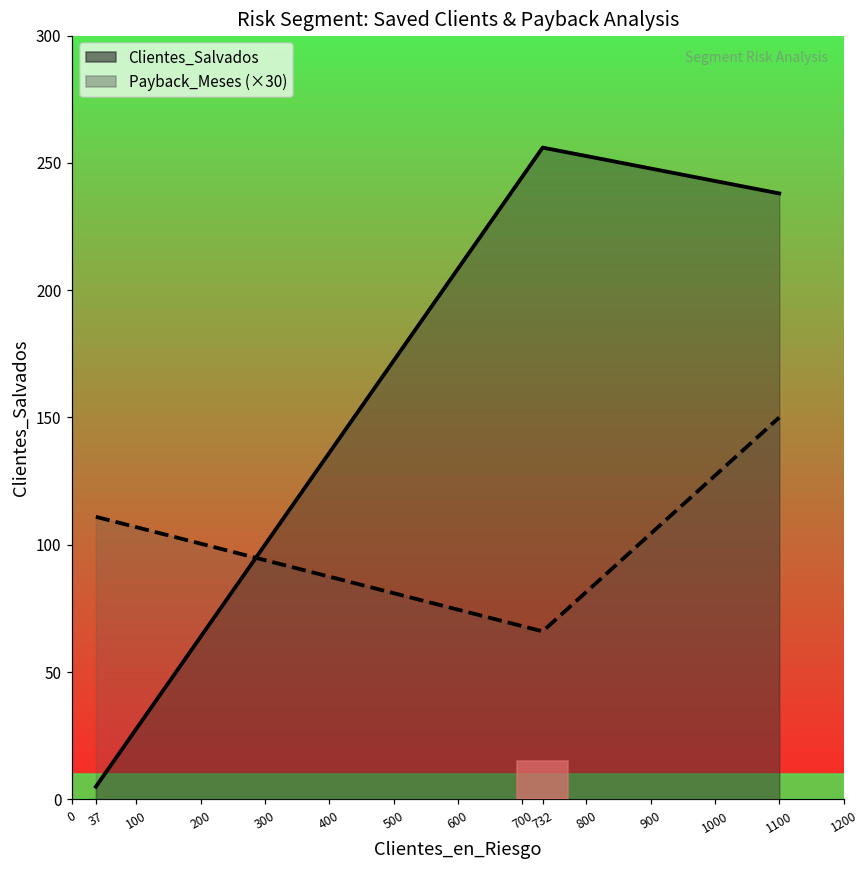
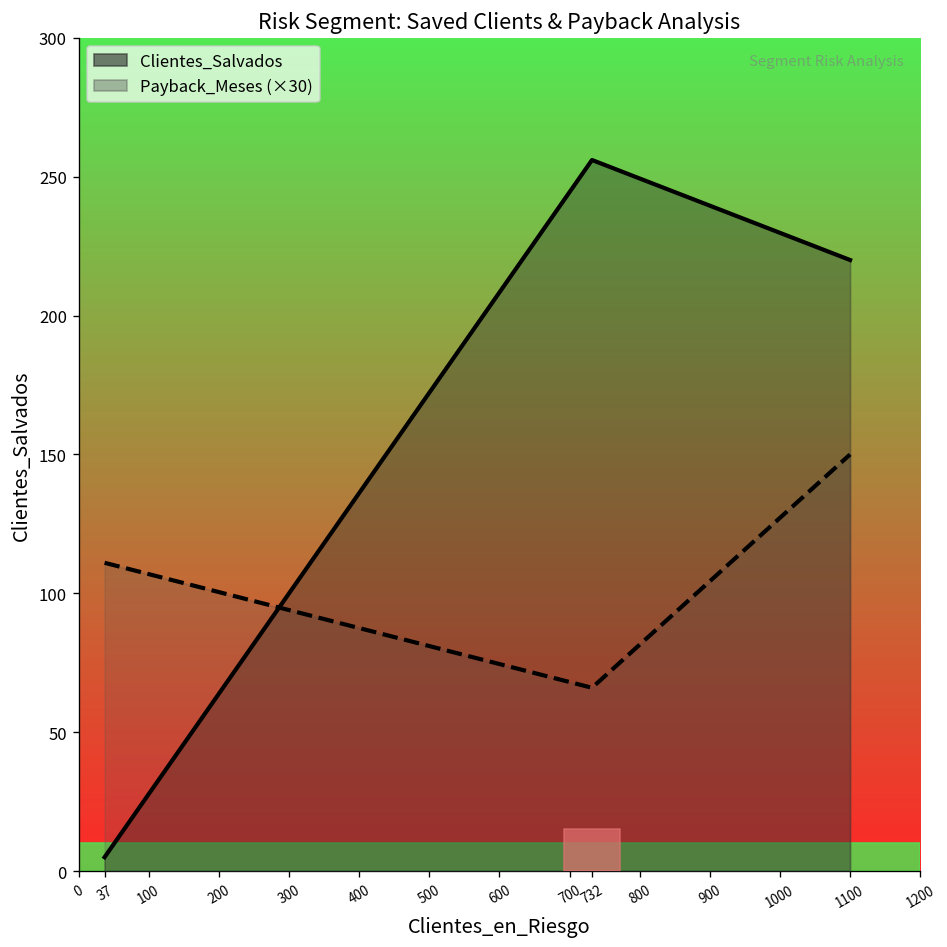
Clientes_Salvados, 1100: 238 -> 220
